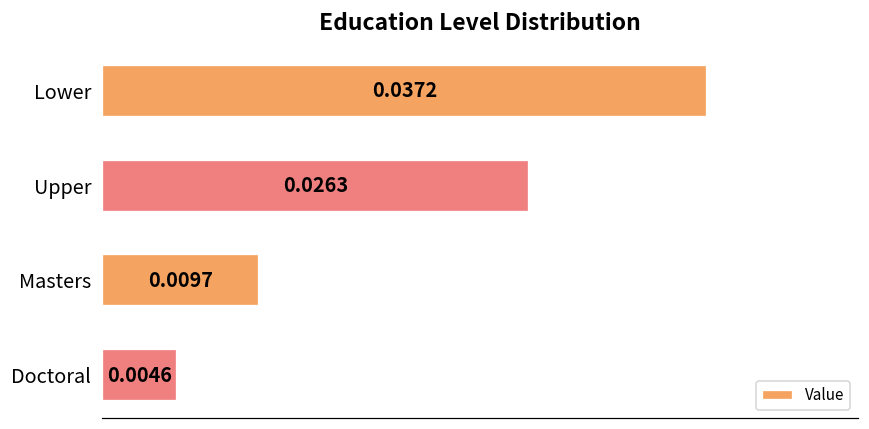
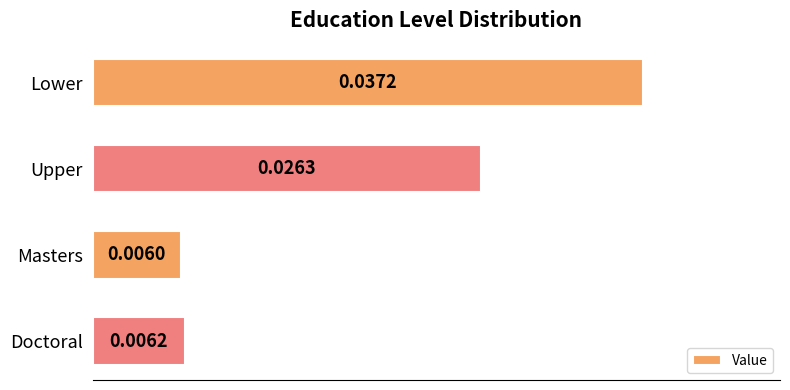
Masters: 0.0097 -> 0.0060
Doctoral: 0.0046 -> 0.0062
